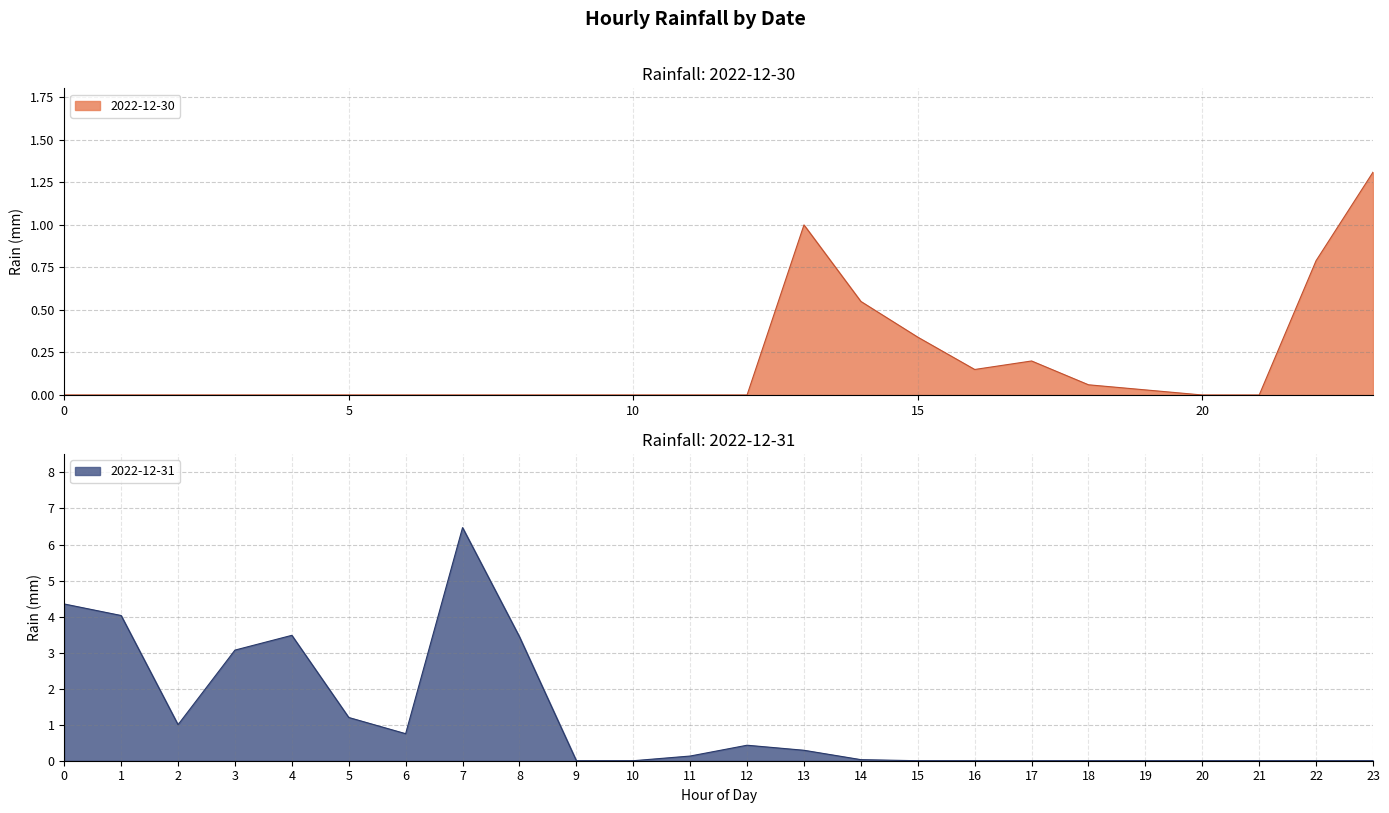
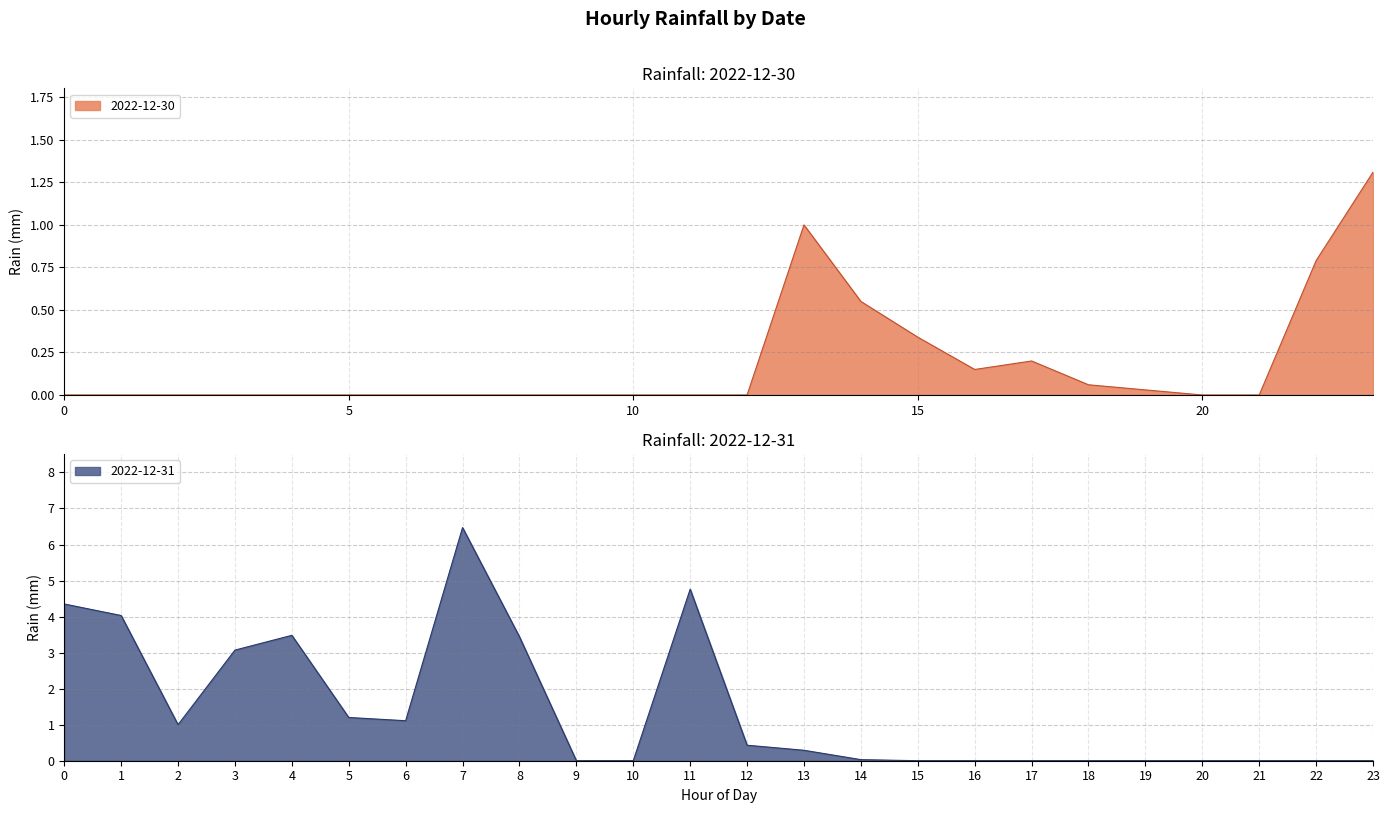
Rainfall: 2022-12-31, 6: 0.8 -> 1.1
Rainfall: 2022-12-31, 11: 0.1 -> 4.8
